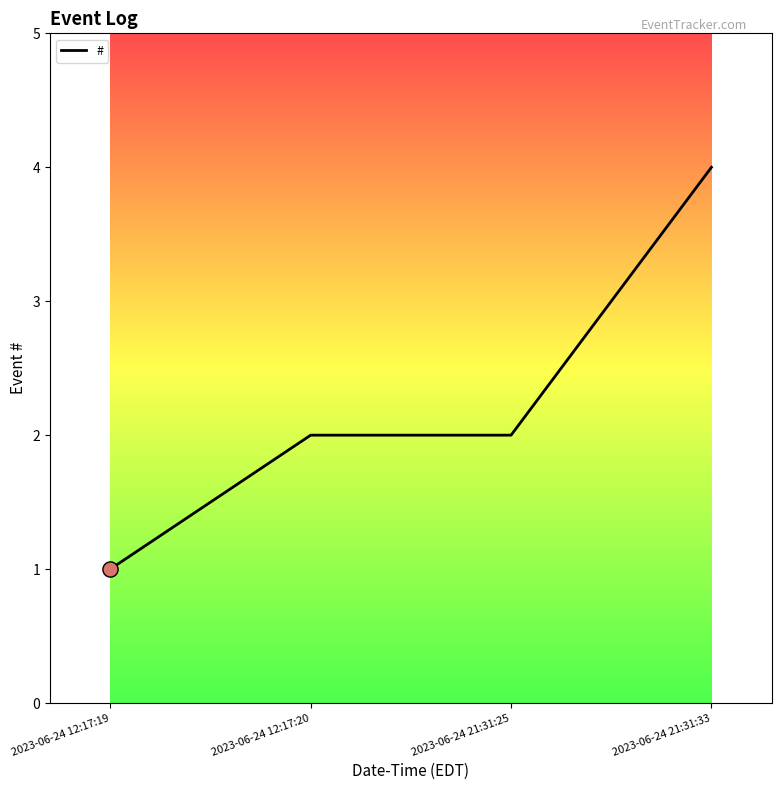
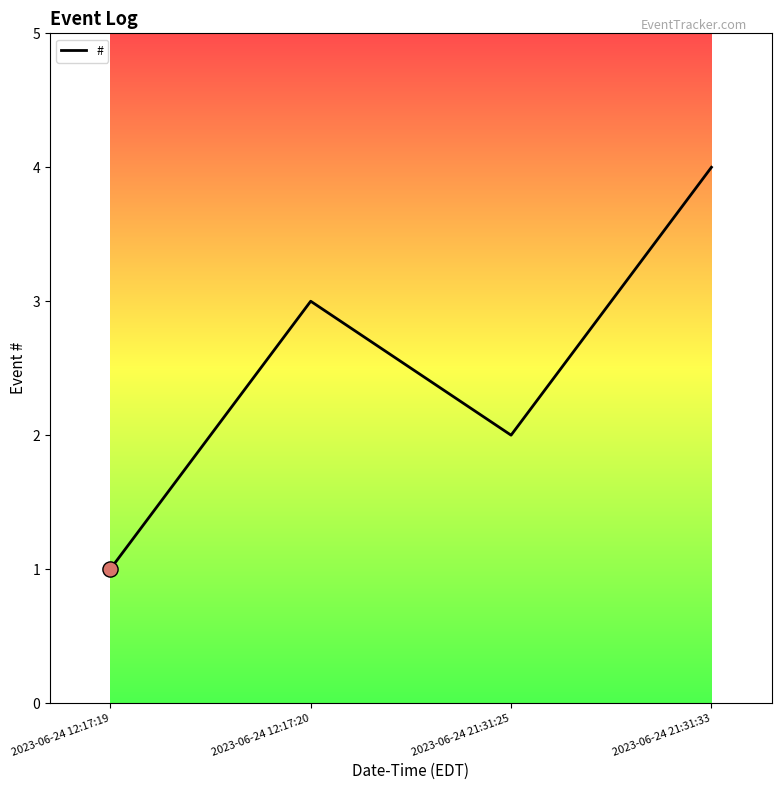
#, 2023-06-24 12:17:20: 2 -> 3
